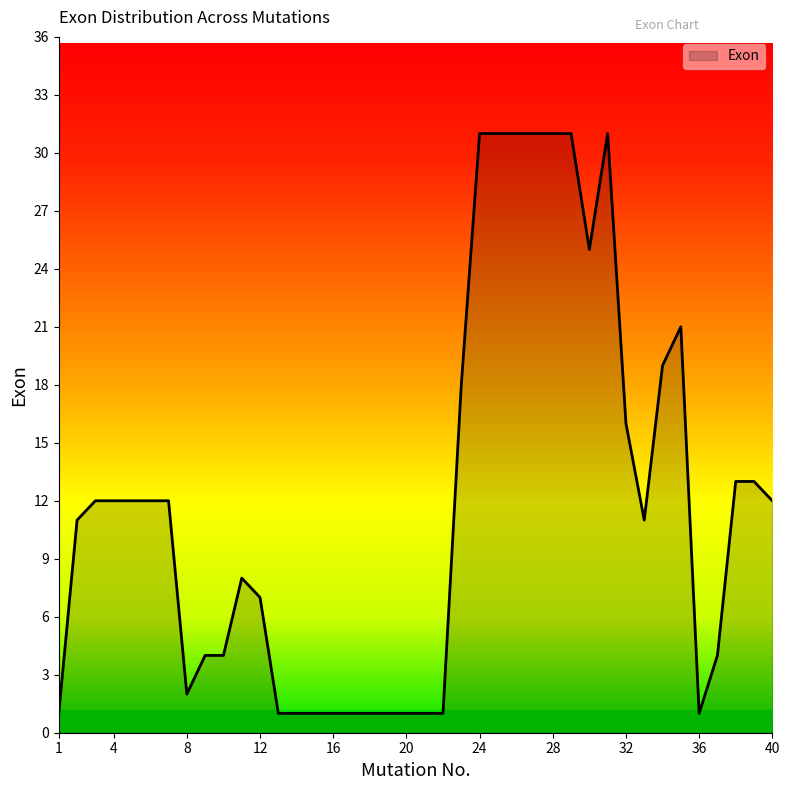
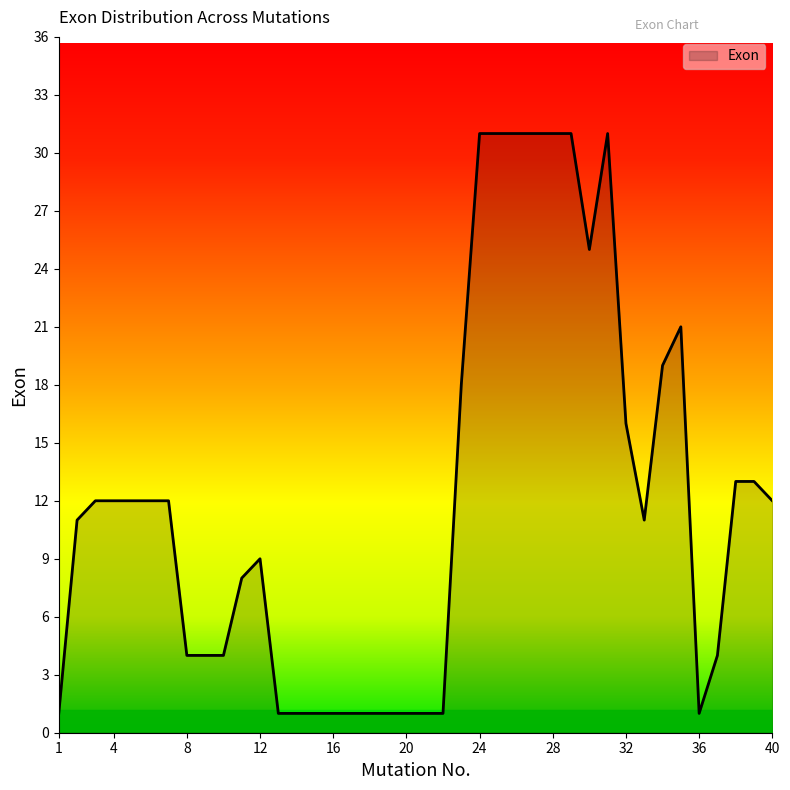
8: 2 -> 4
12: 7 -> 9
